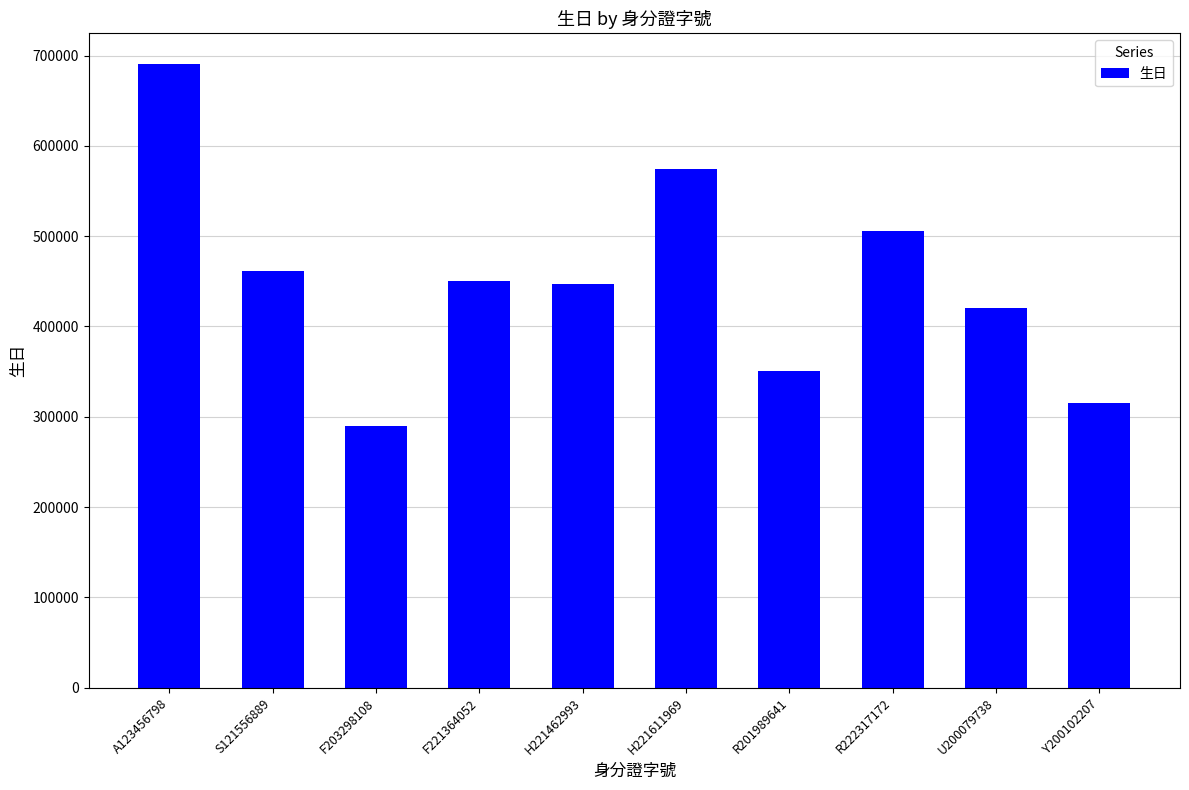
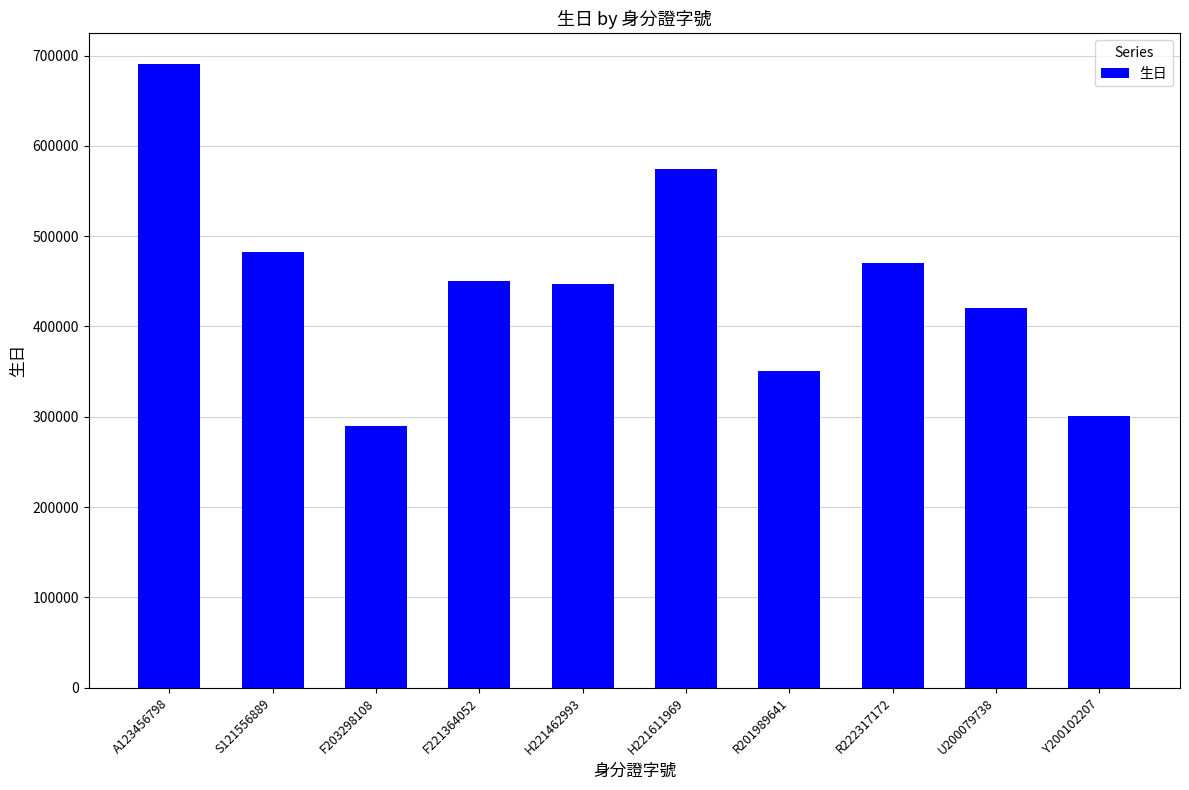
S121556889: 460000 -> 480000
R222317172: 510000 -> 470000
Y200102207: 320000 -> 300000
